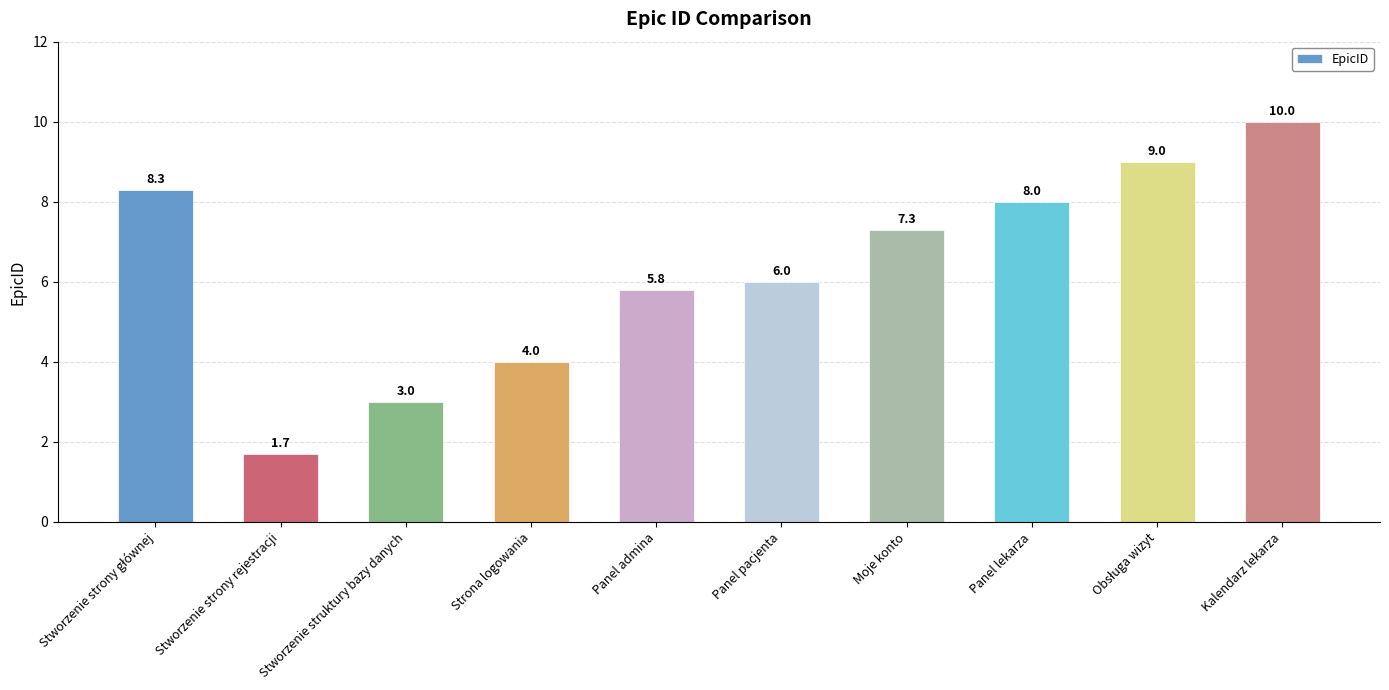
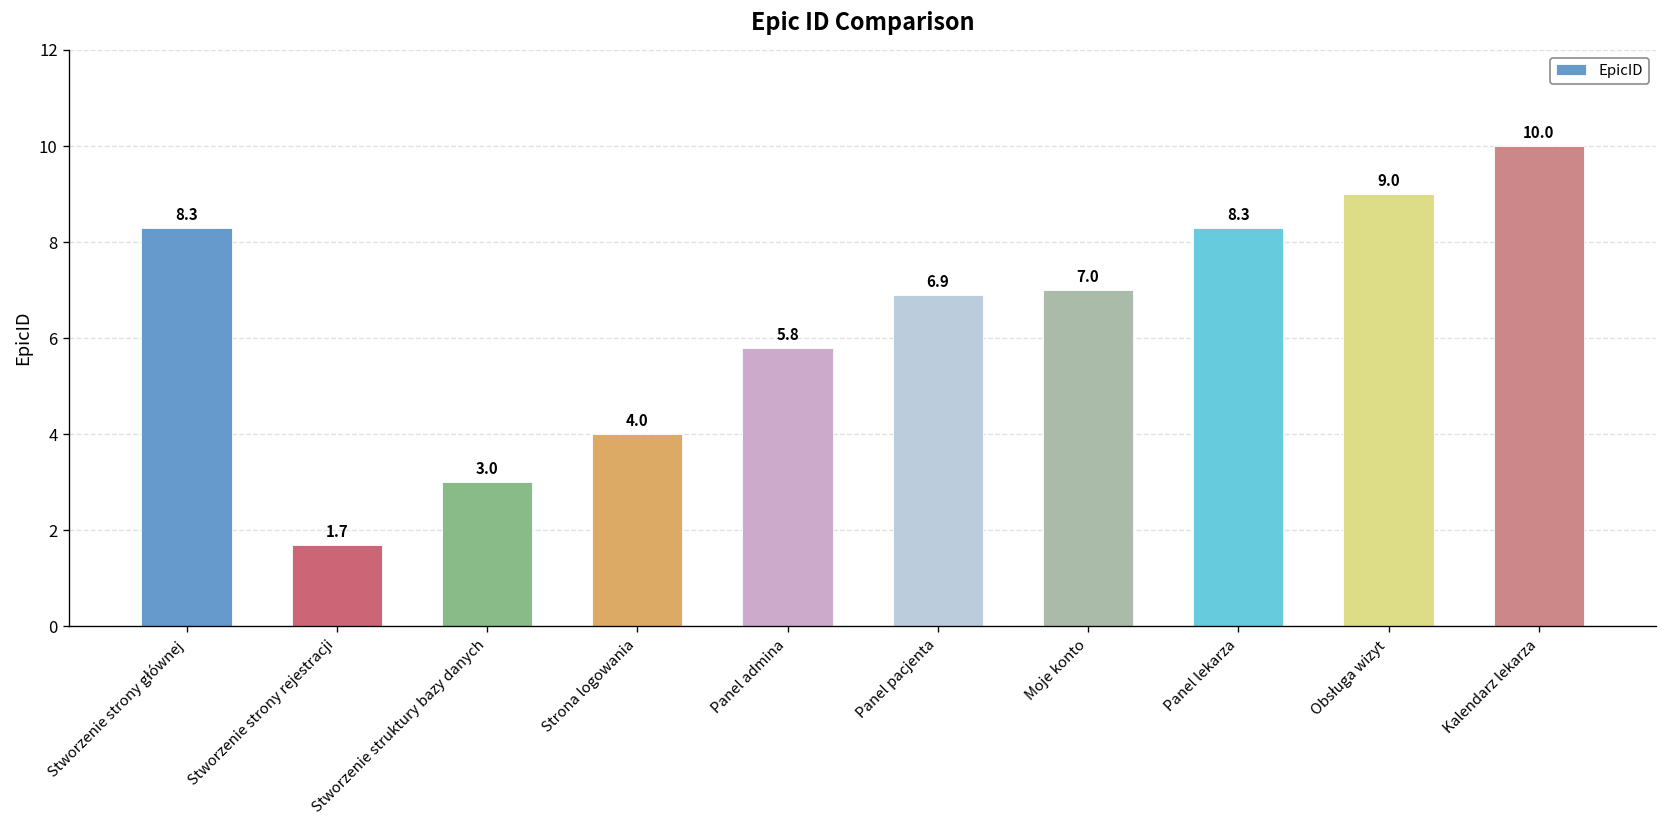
Panel pacjenta: 6.0 -> 6.9
Moje konto: 7.3 -> 7.0
Panel lekarza: 8.0 -> 8.3
